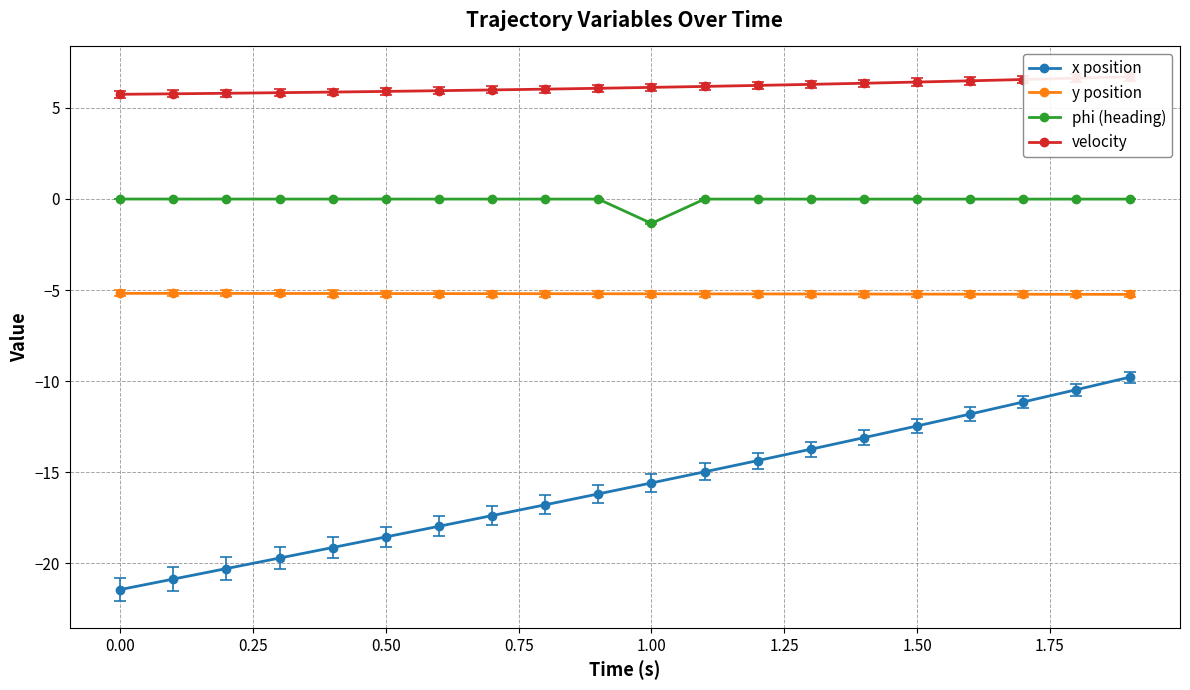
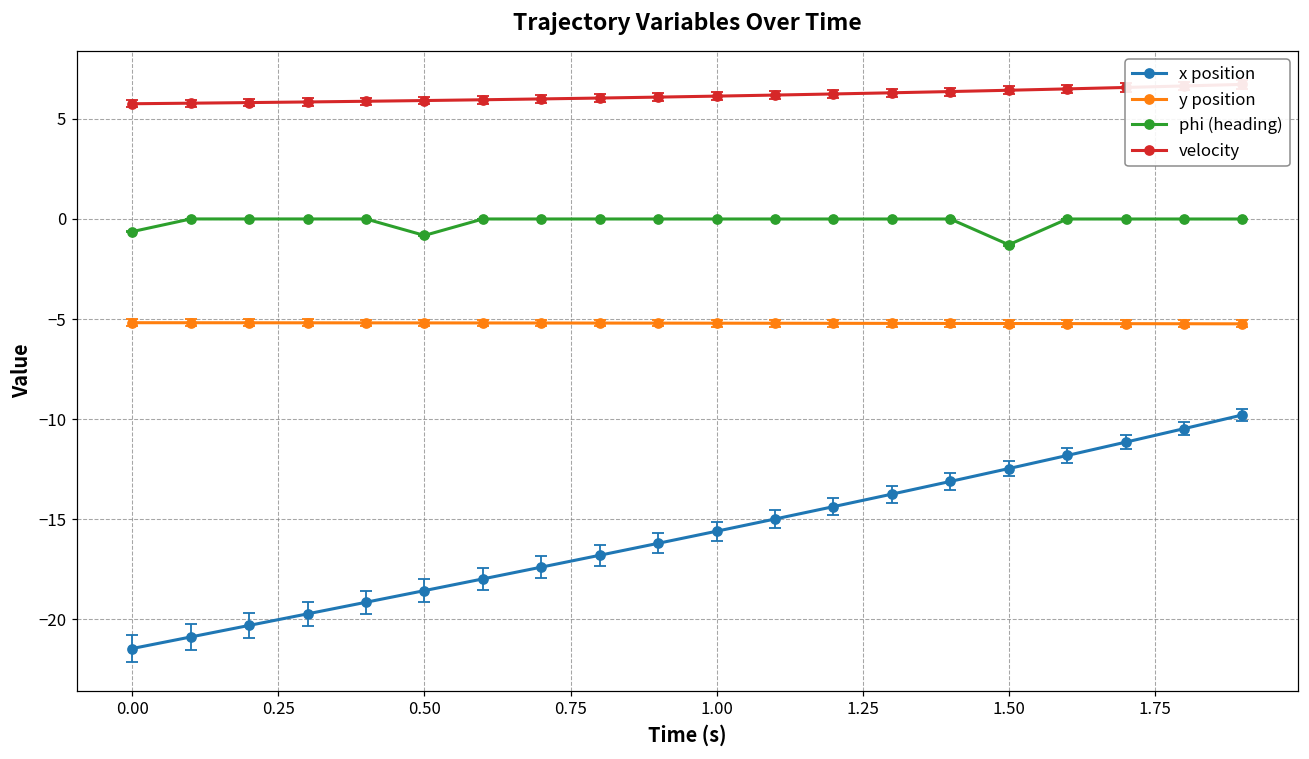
phi (heading), 0.00: 0.0 -> -0.6
phi (heading), 0.50: 0.0 -> -0.8
phi (heading), 1.00: -1.3 -> 0.0
phi (heading), 1.50: 0.0 -> -1.3
